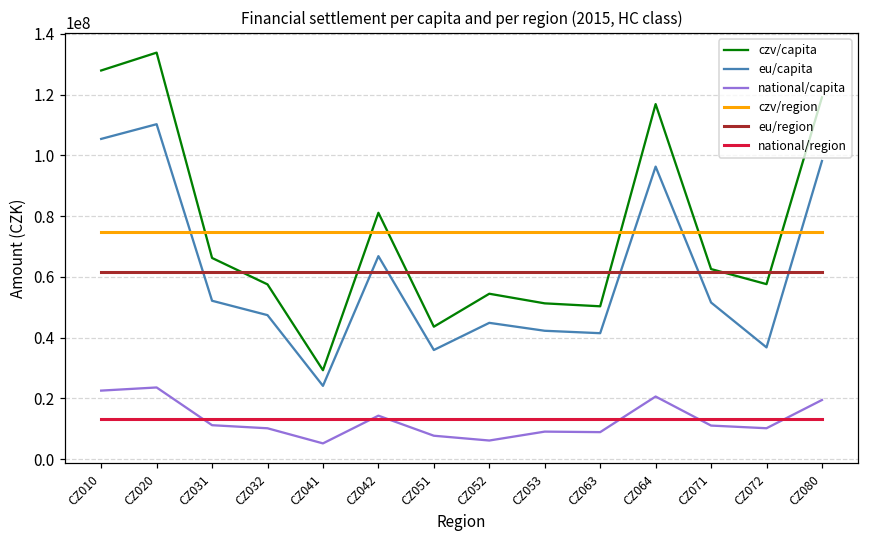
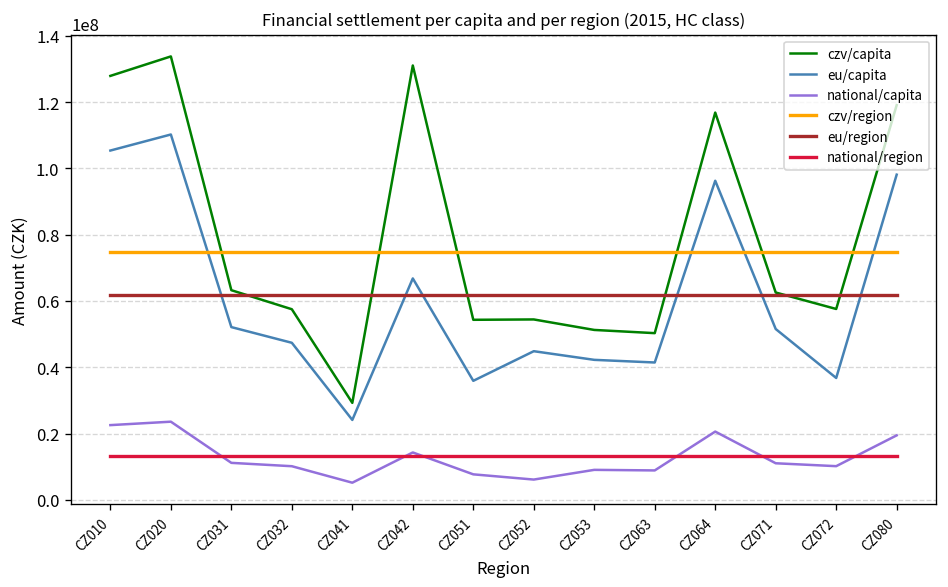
czv/capita, CZ031: 66000000 -> 63000000
czv/capita, CZ042: 81000000 -> 131000000
czv/capita, CZ051: 44000000 -> 54000000
